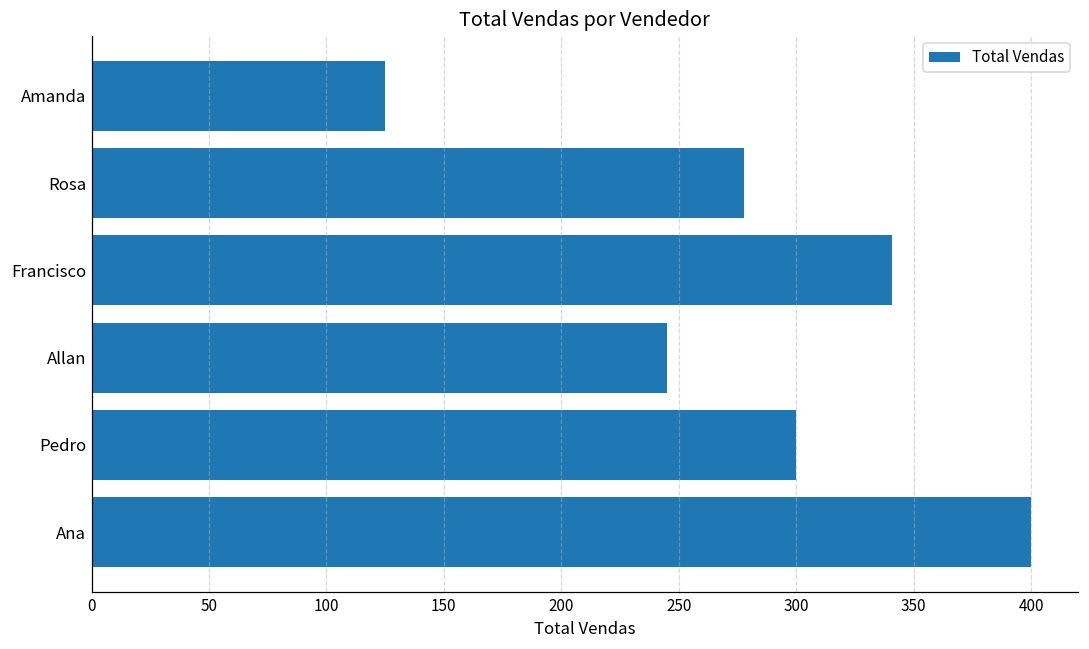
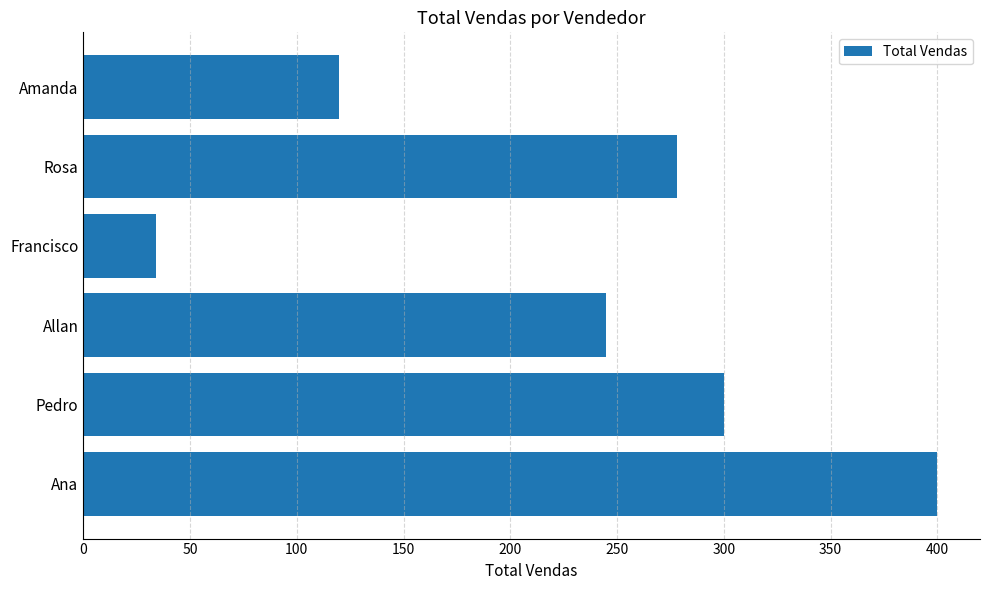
Amanda: 125 -> 120
Francisco: 341 -> 34
